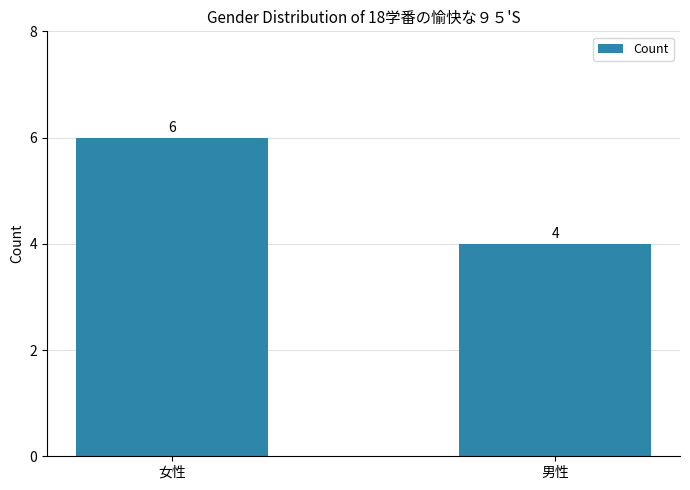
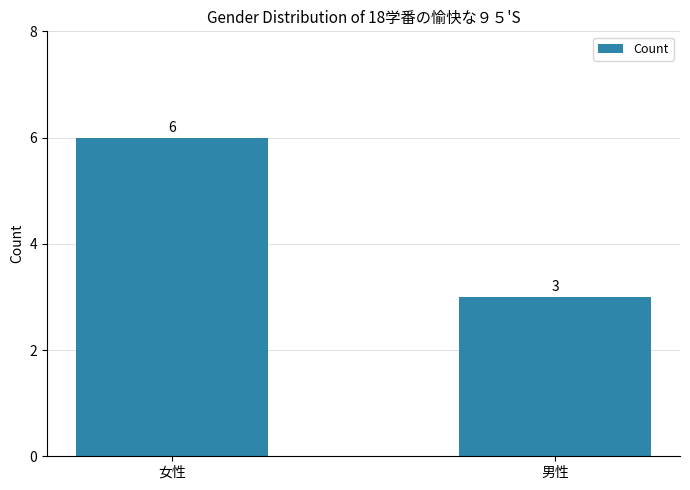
男性: 4 -> 3
